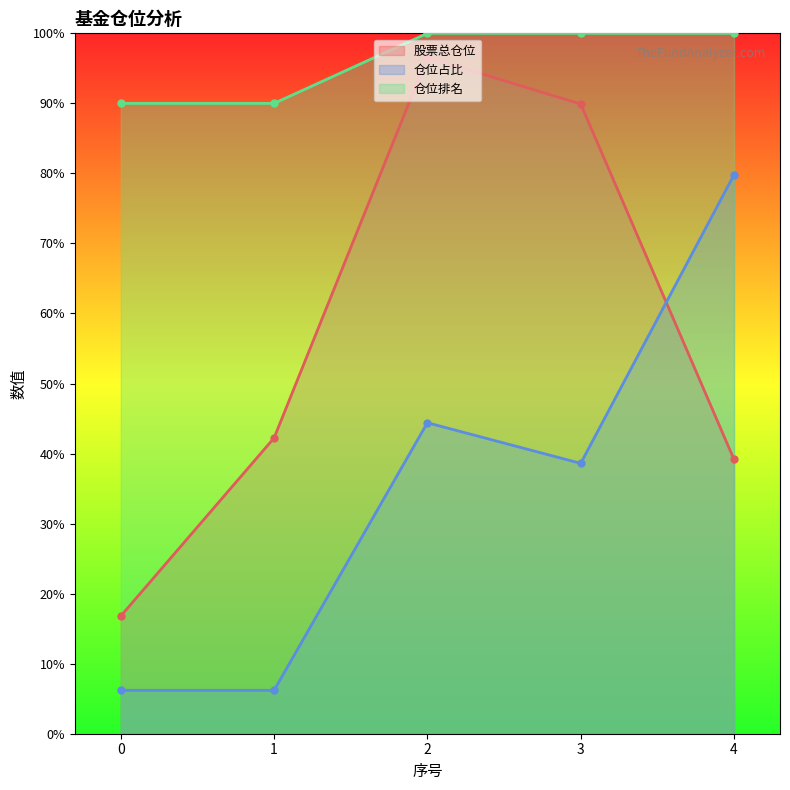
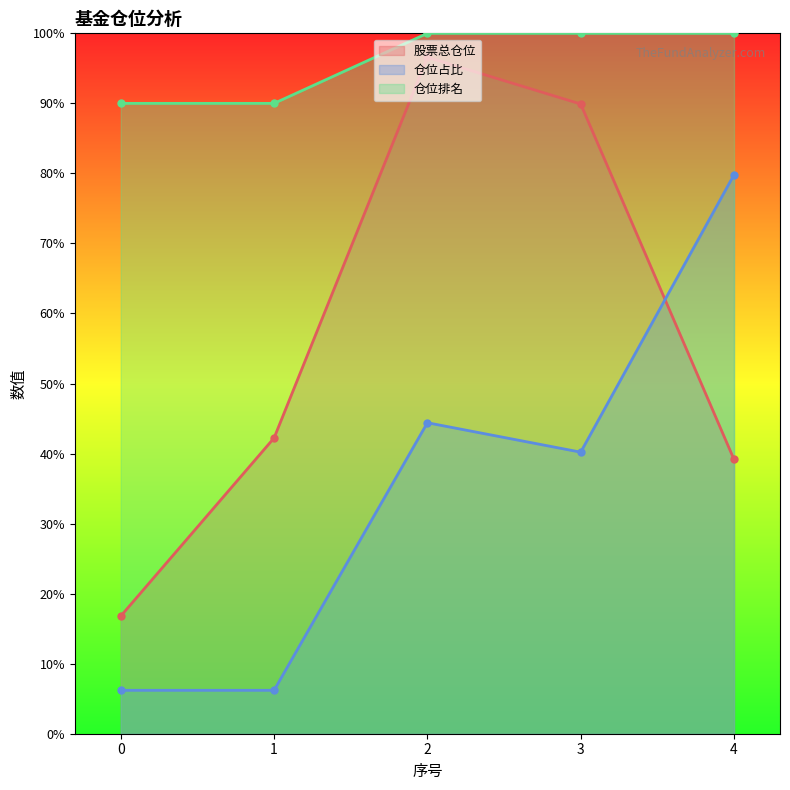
仓位占比, 3: 39% -> 40%
